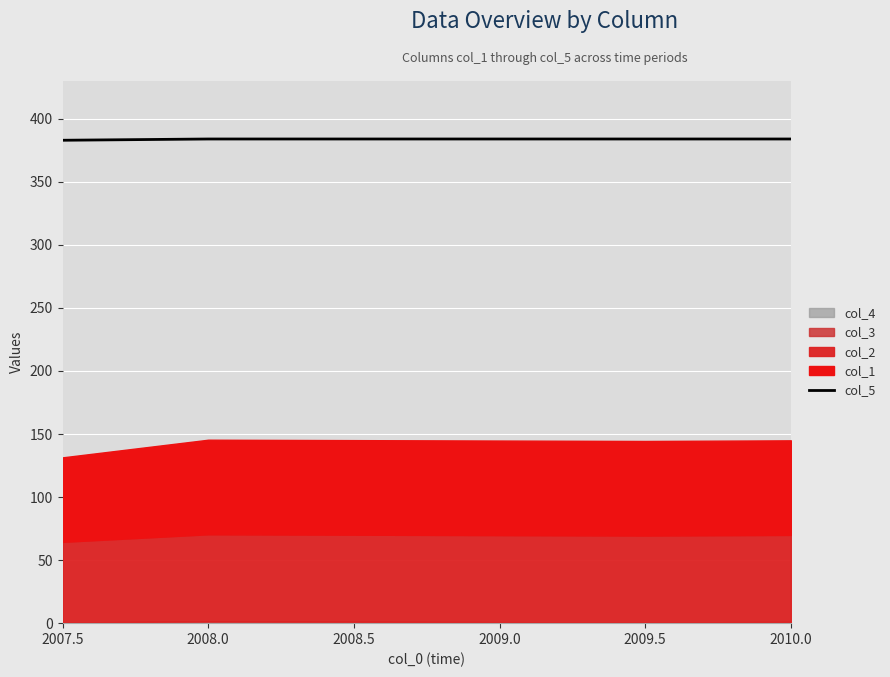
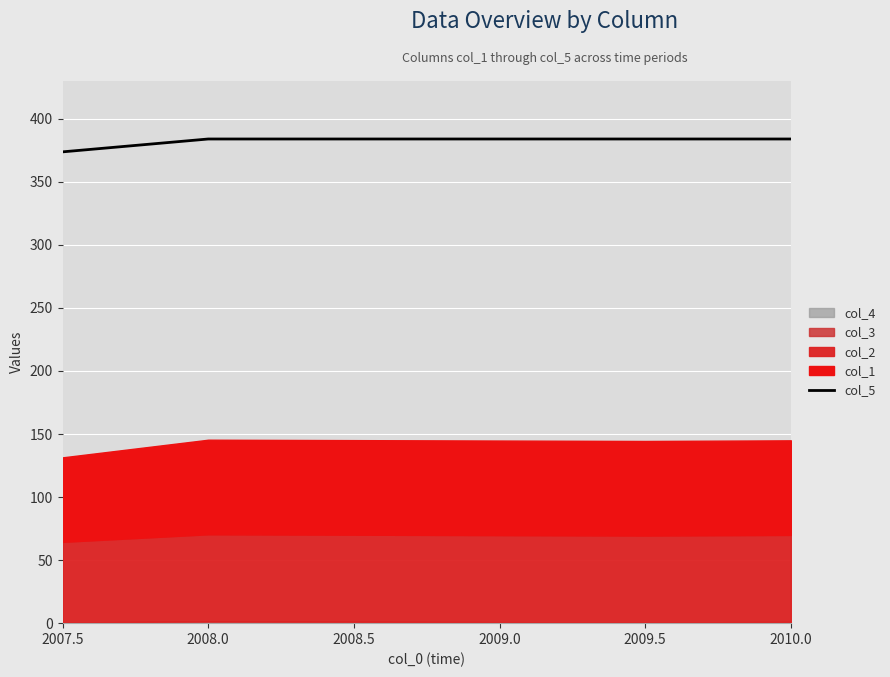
col_5, 2007.5: 383 -> 374
